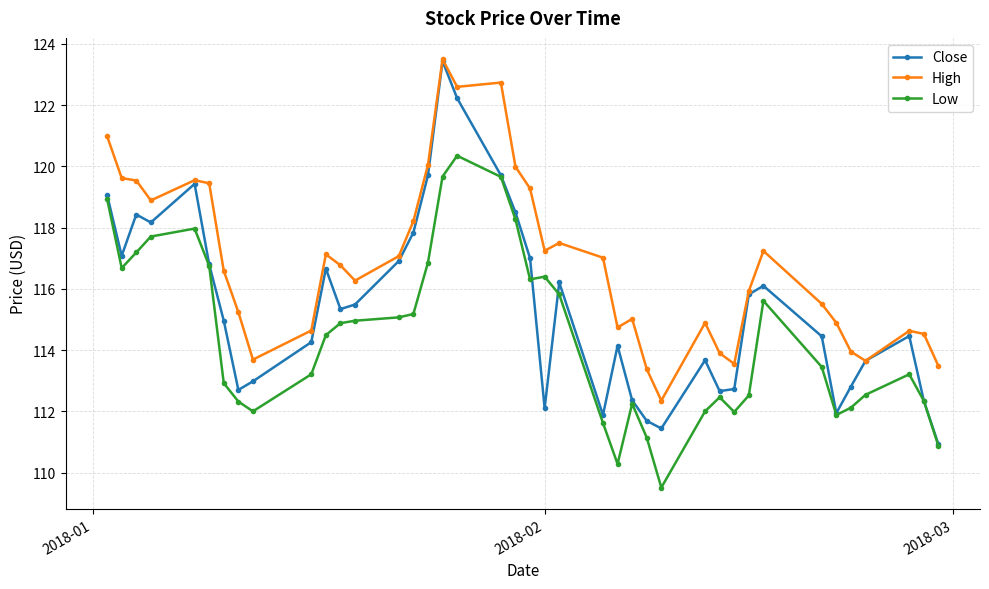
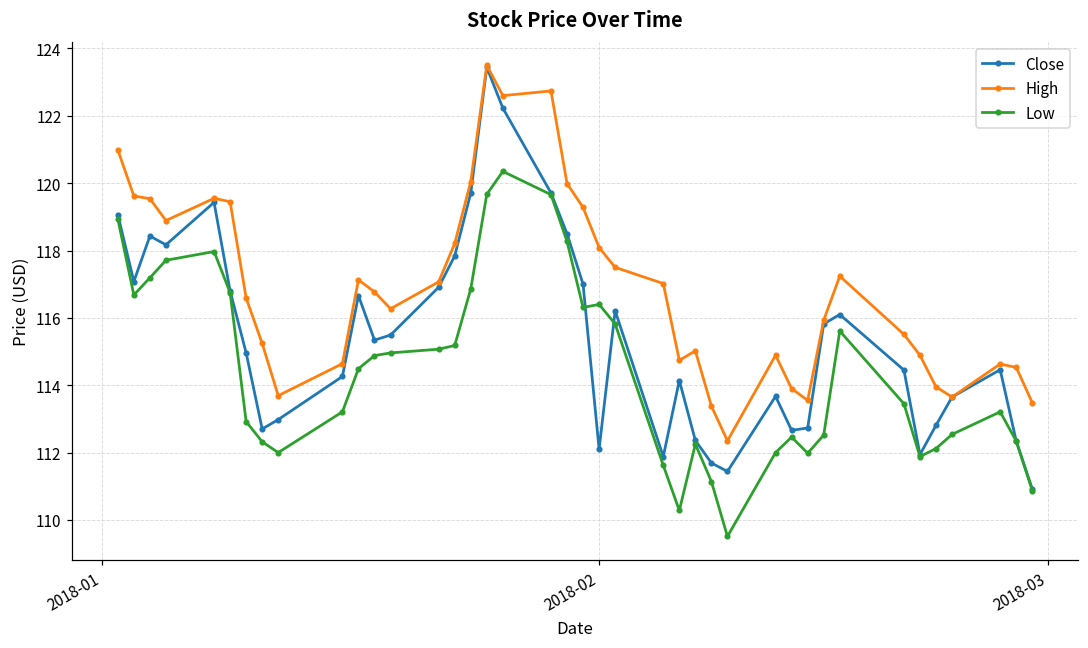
High, 2018-02: 117.2 -> 118.1
